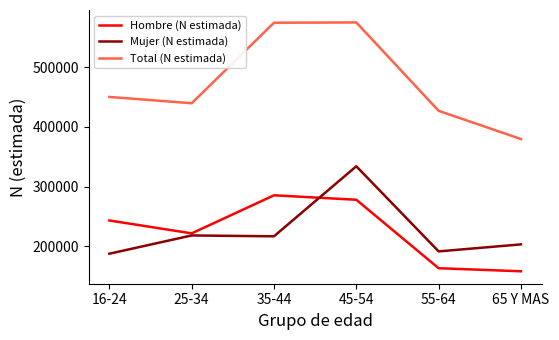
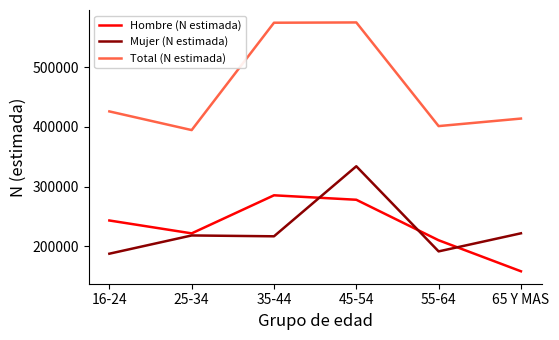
Total (N estimada), 16-24: 450000 -> 430000
Total (N estimada), 25-34: 440000 -> 390000
Hombre (N estimada), 55-64: 160000 -> 210000
Total (N estimada), 55-64: 430000 -> 400000
Mujer (N estimada), 65 Y MAS: 200000 -> 220000
Total (N estimada), 65 Y MAS: 380000 -> 410000
